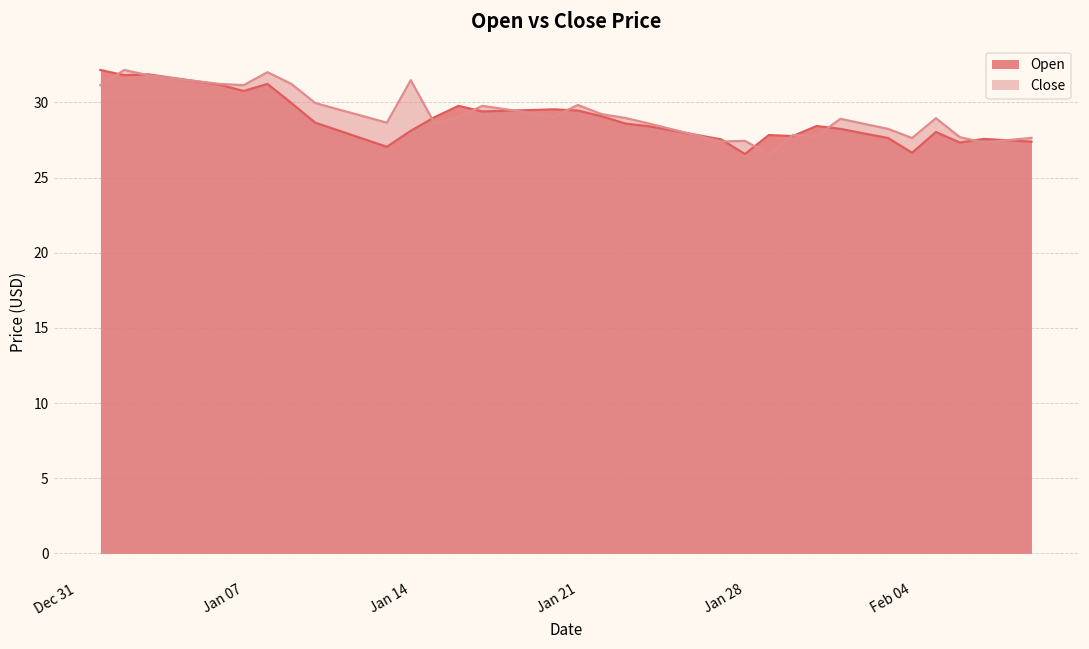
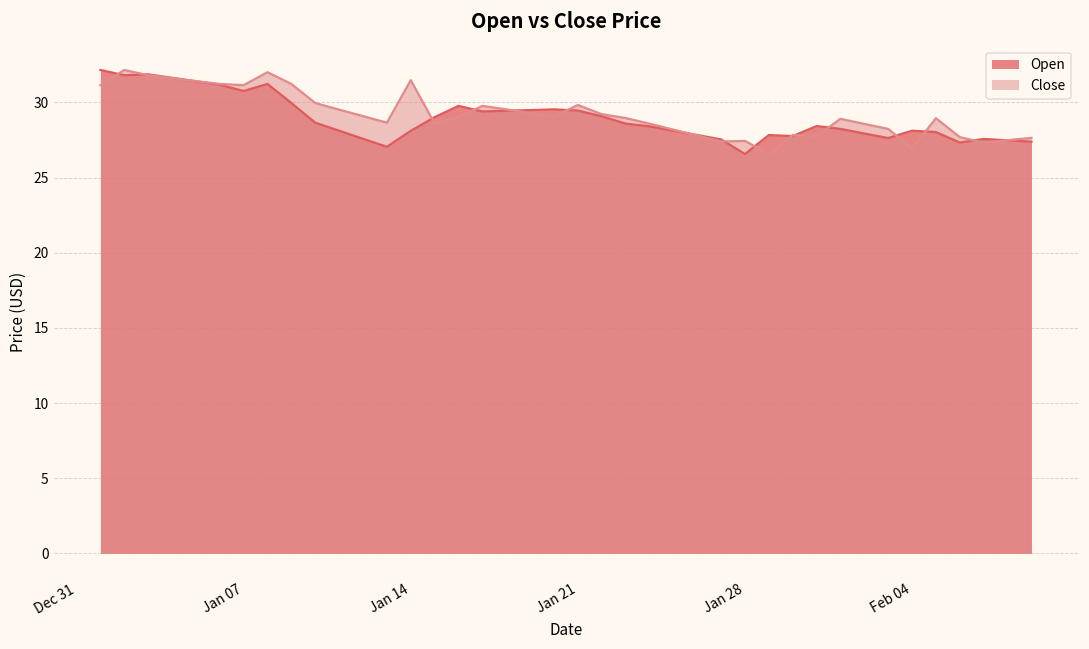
Open, Feb 04: 26.7 -> 28.1
Close, Feb 04: 27.6 -> 26.9
